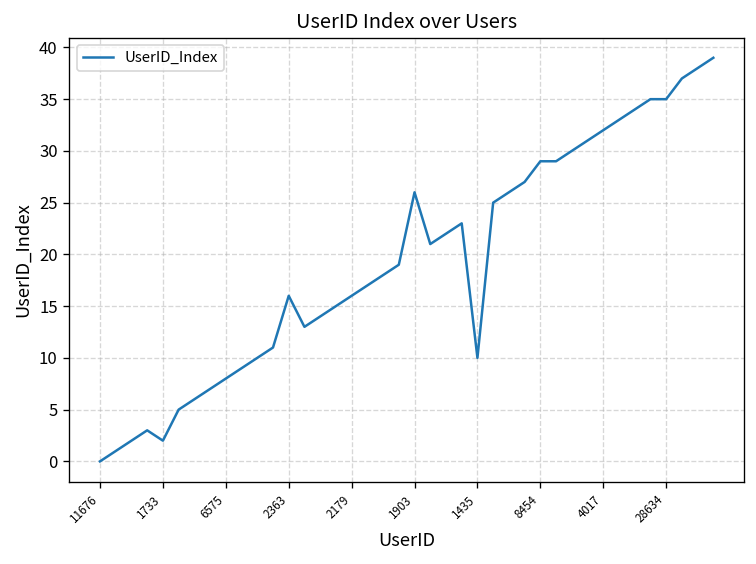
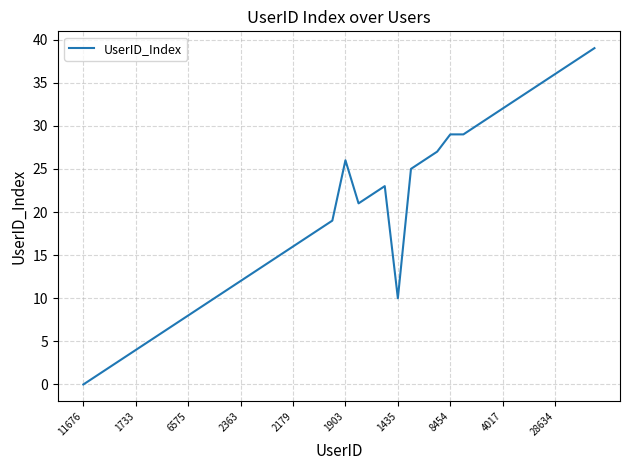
1733: 2 -> 4
2363: 16 -> 12
28634: 35 -> 36
